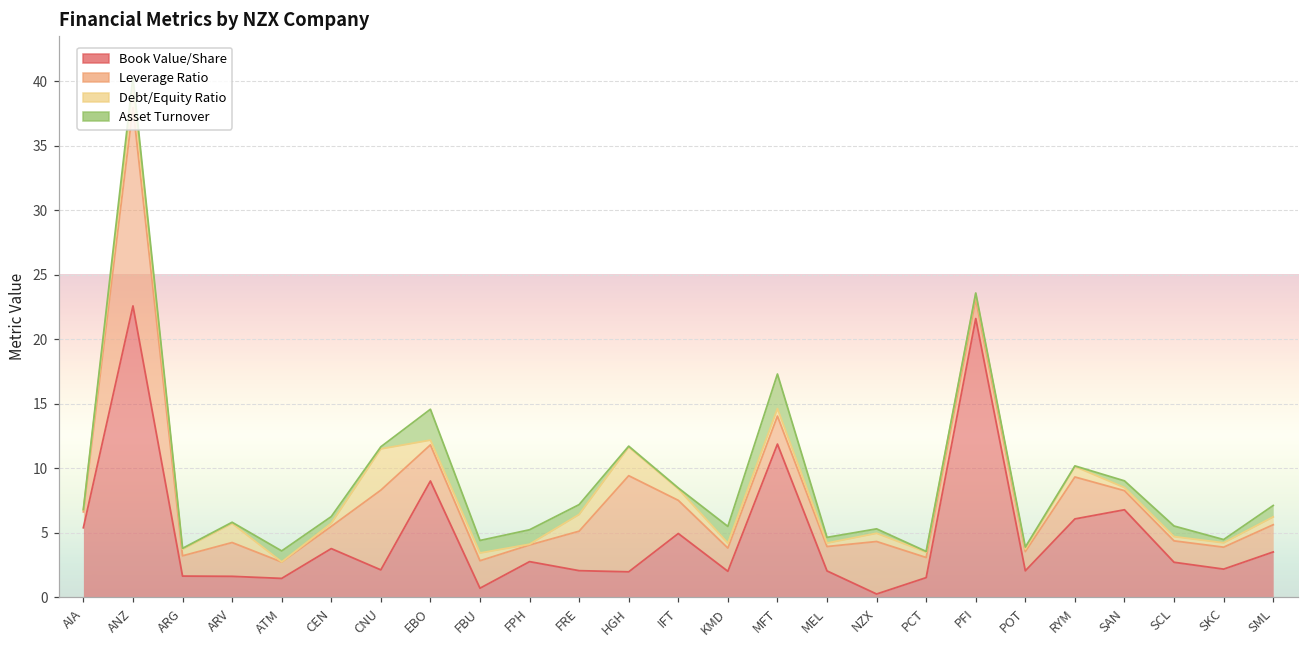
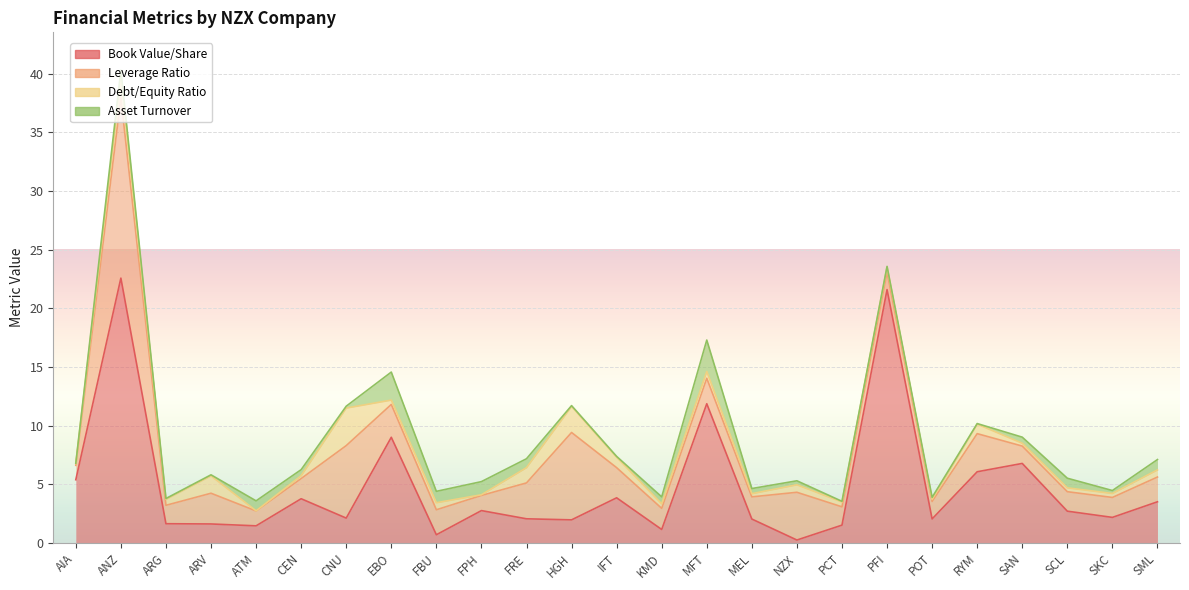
Book Value/Share, IFT: 4.9 -> 3.9
Book Value/Share, KMD: 2.0 -> 1.2
Asset Turnover, KMD: 1.3 -> 0.6
